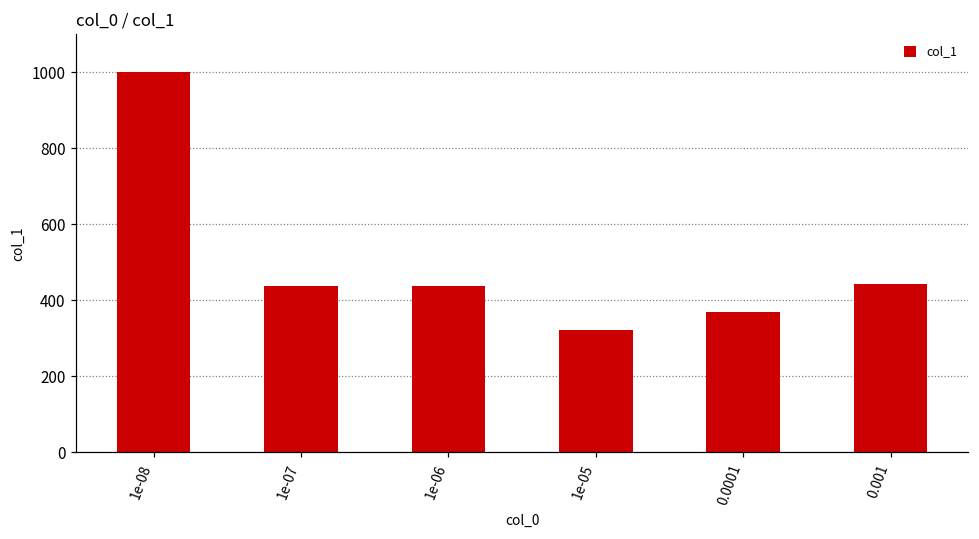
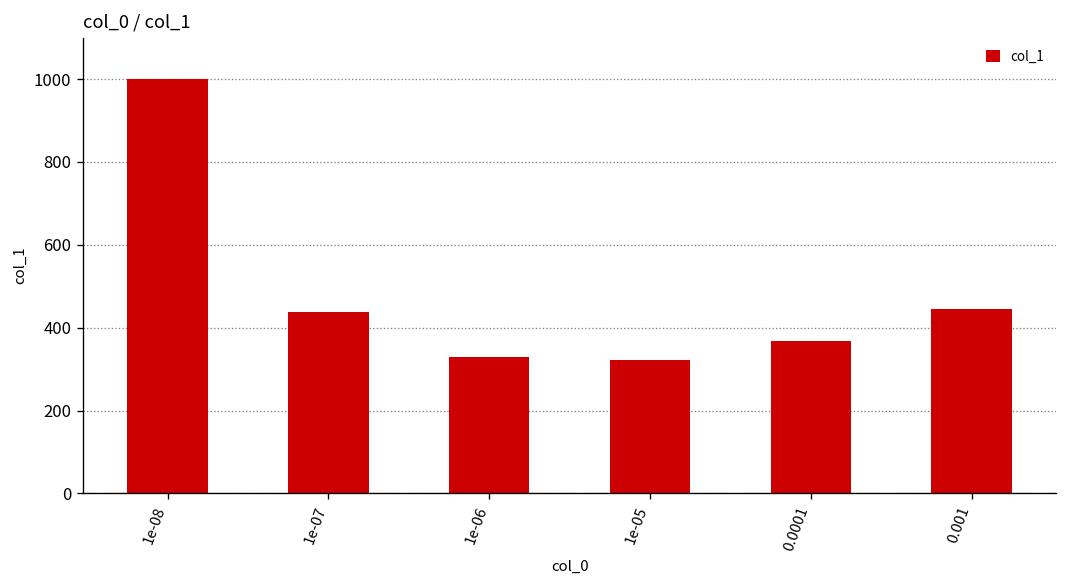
1e-06: 440 -> 330
